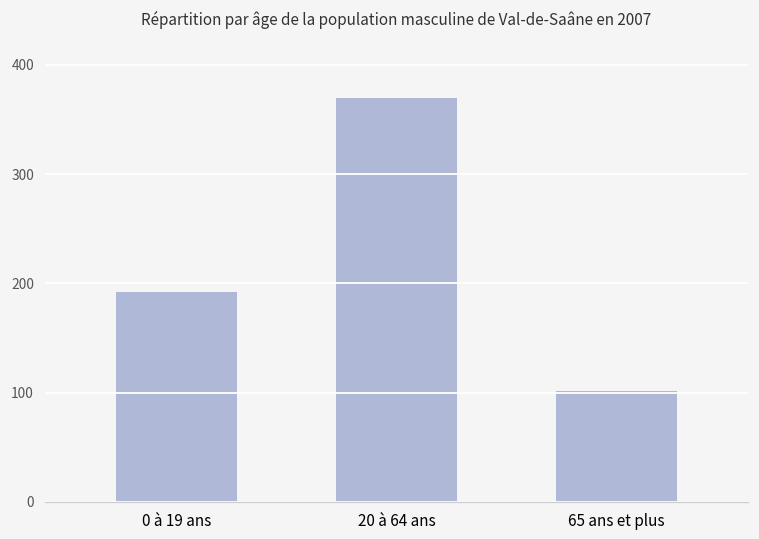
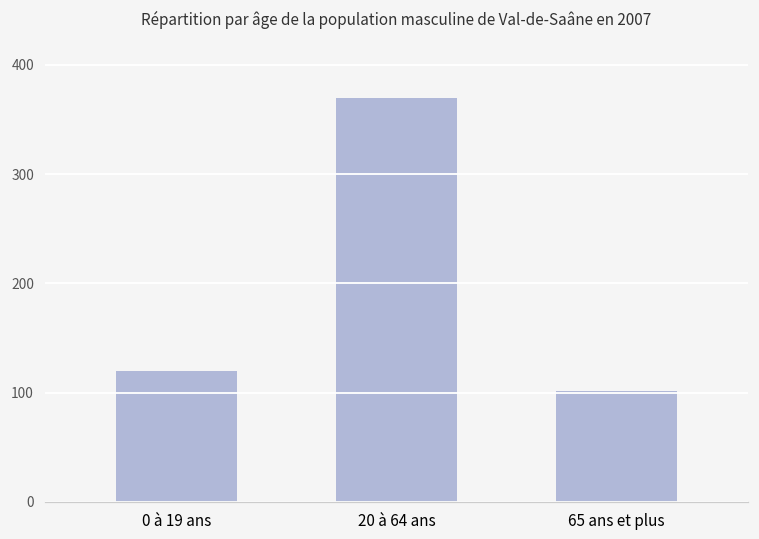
0 à 19 ans: 190 -> 120
